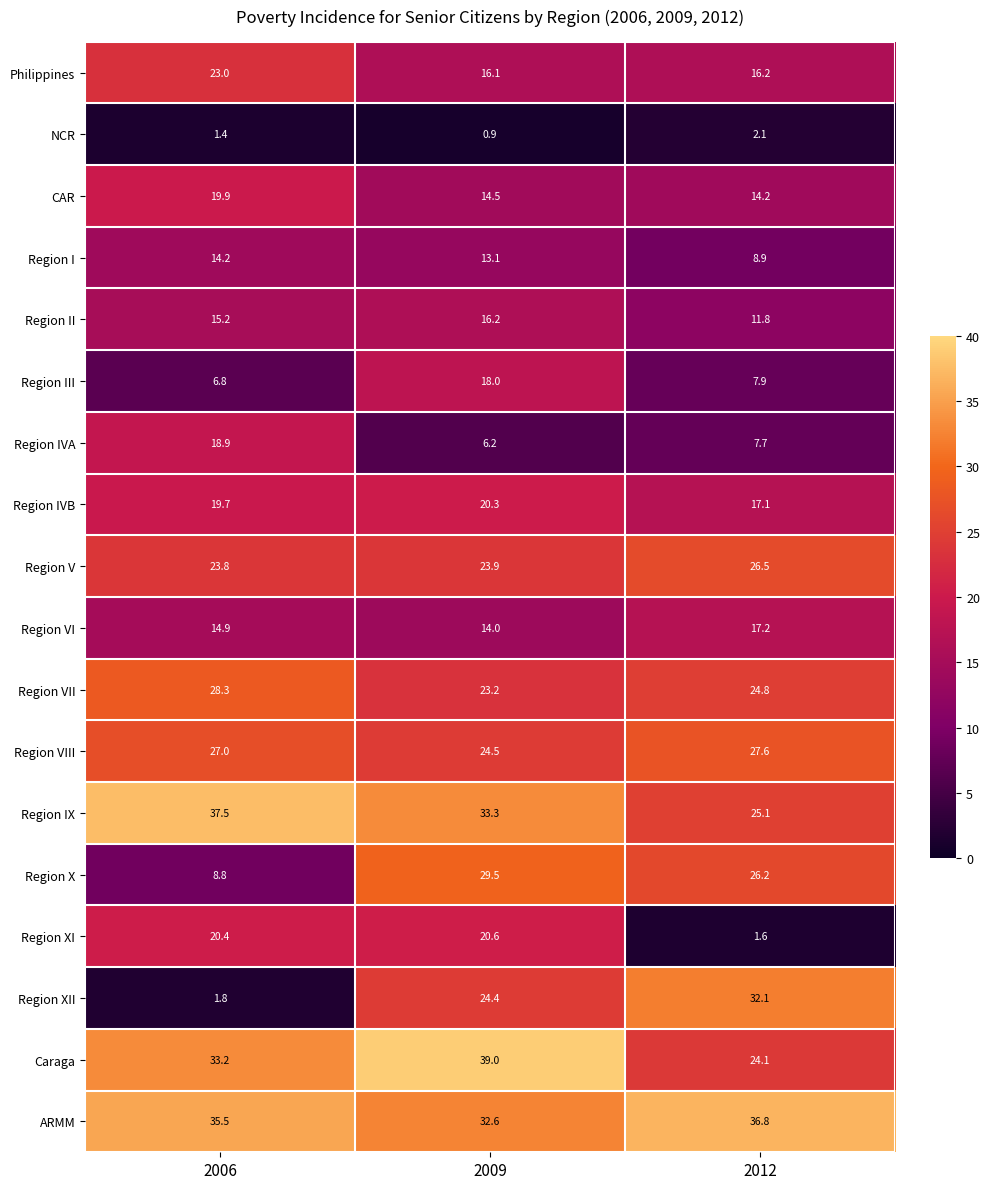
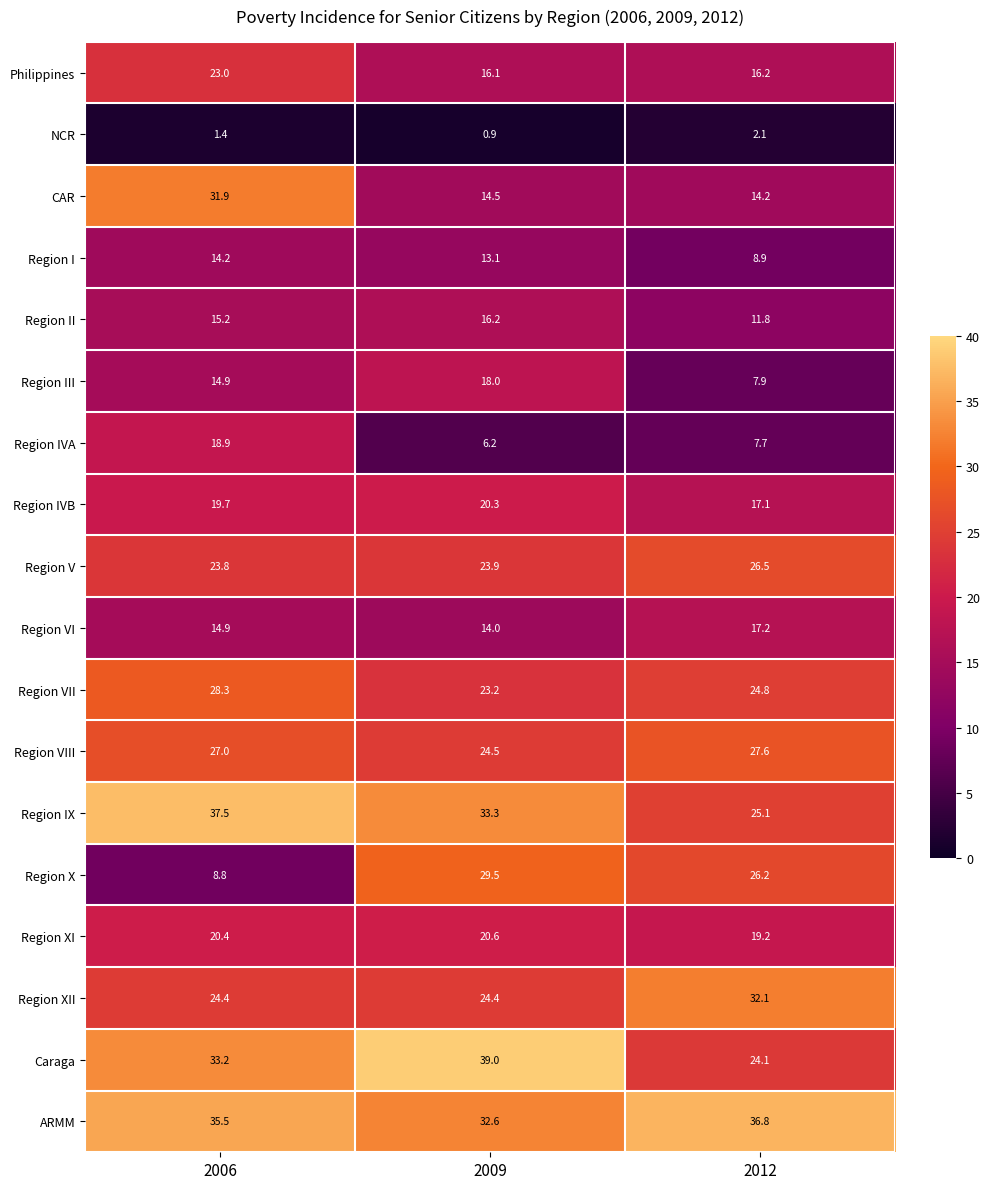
CAR, 2006: 19.9 -> 31.9
Region III, 2006: 6.8 -> 14.9
Region XI, 2012: 1.6 -> 19.2
Region XII, 2006: 1.8 -> 24.4
